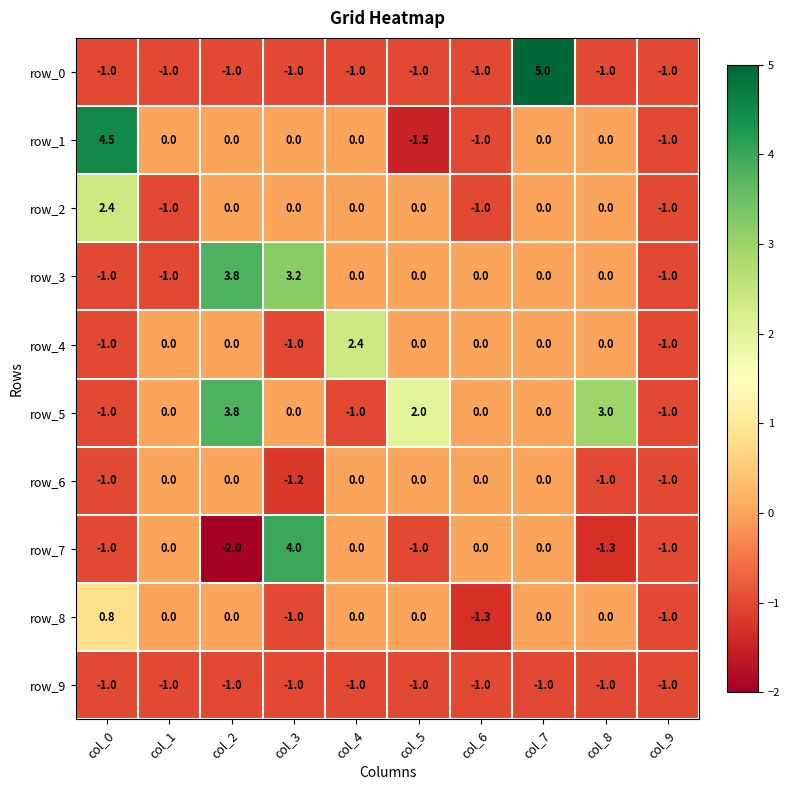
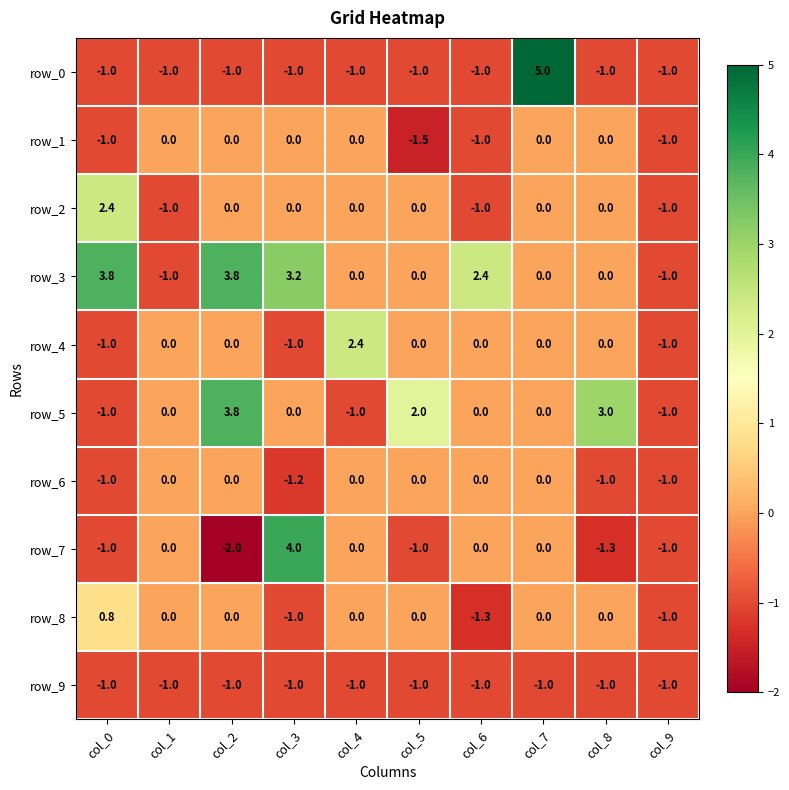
row_1, col_0: 4.5 -> -1.0
row_3, col_0: -1.0 -> 3.8
row_3, col_6: 0.0 -> 2.4
